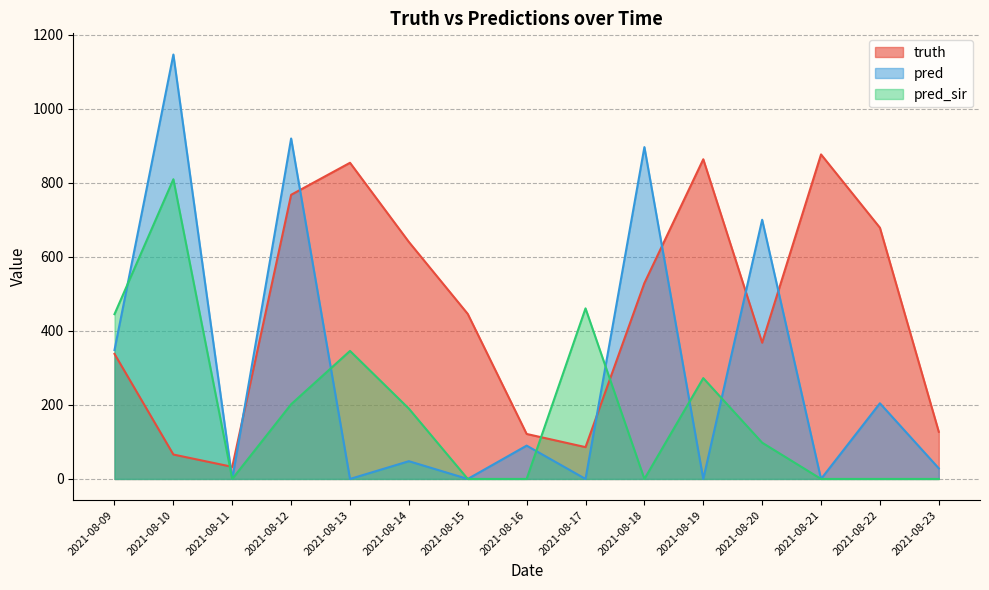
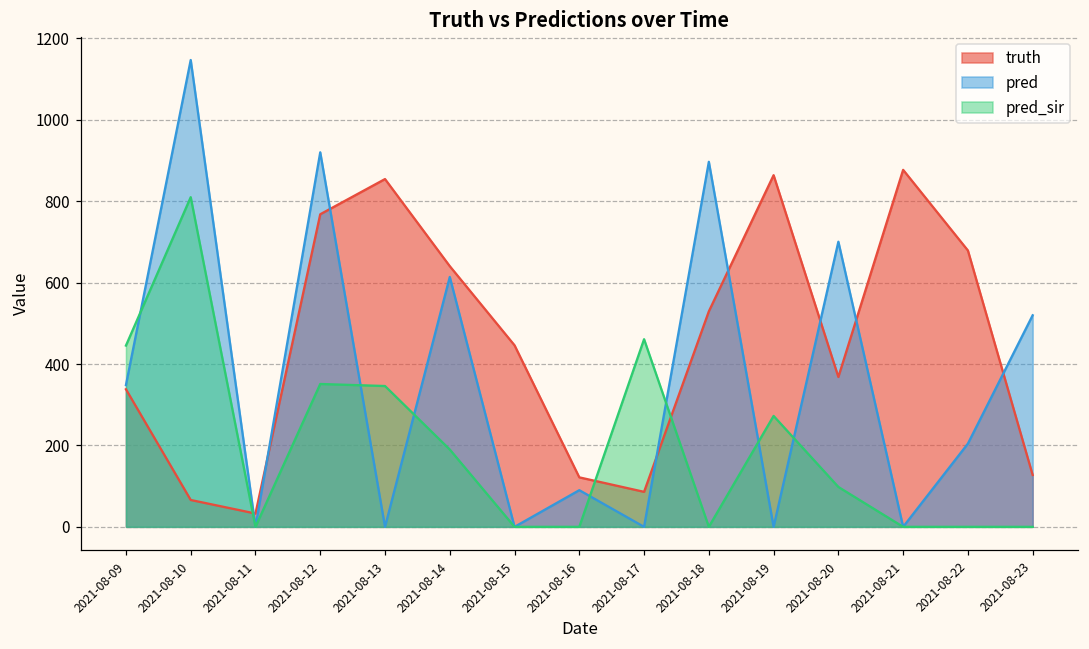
pred_sir, 2021-08-12: 200 -> 350
pred, 2021-08-14: 50 -> 610
pred, 2021-08-23: 30 -> 520
